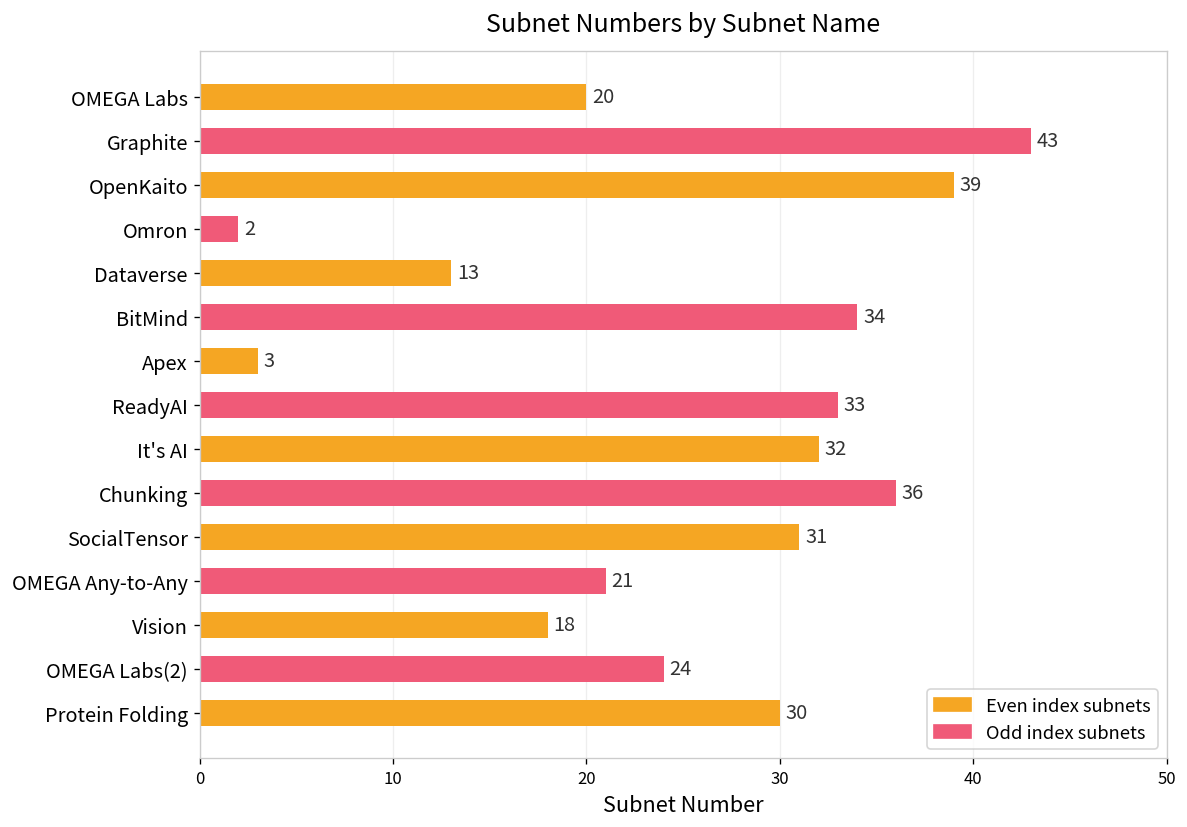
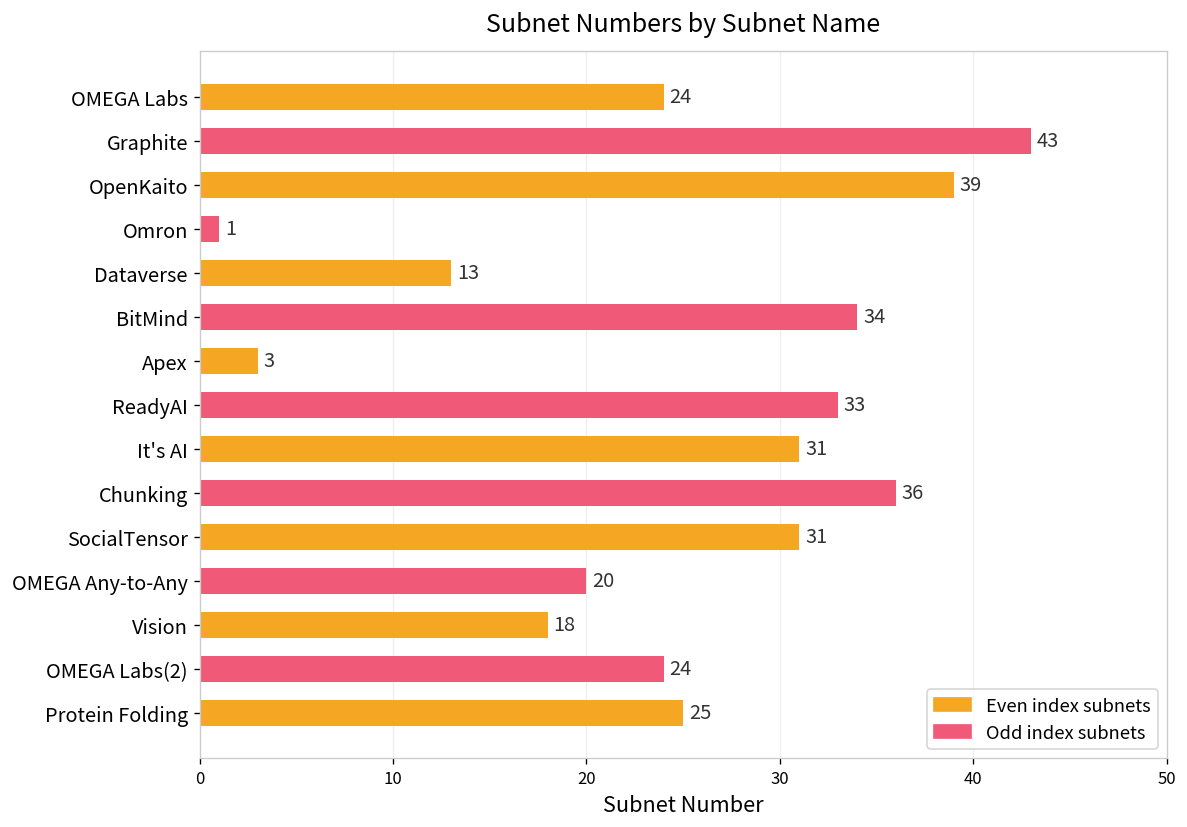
OMEGA Labs: 20 -> 24
Omron: 2 -> 1
It's AI: 32 -> 31
OMEGA Any-to-Any: 21 -> 20
Protein Folding: 30 -> 25
